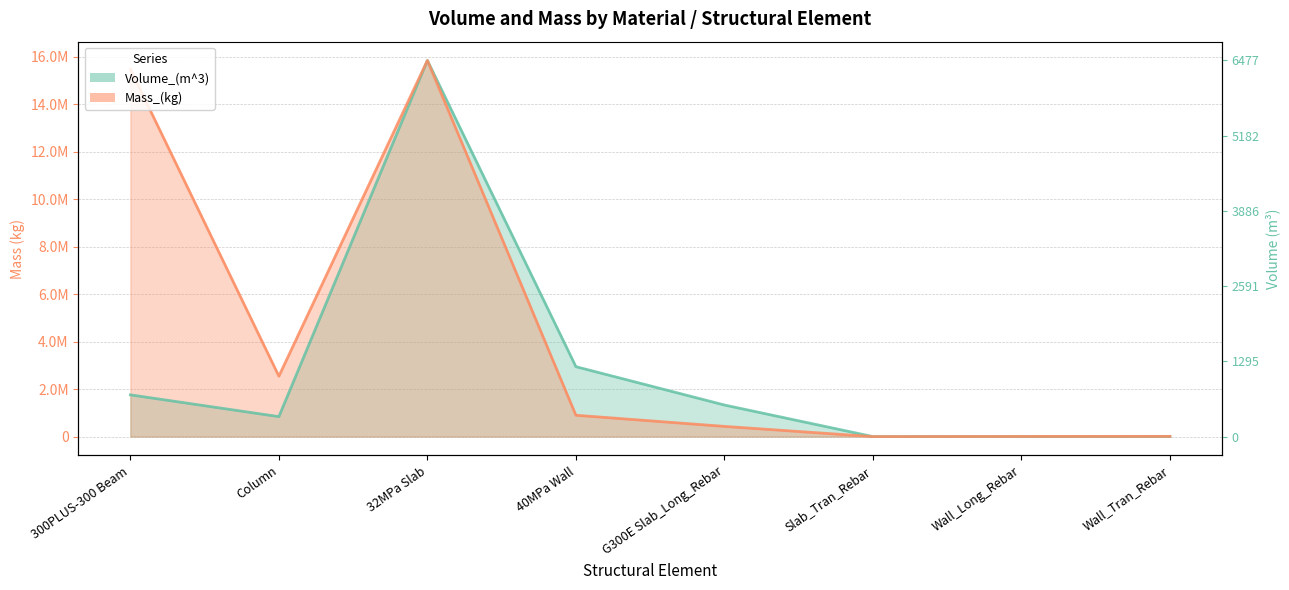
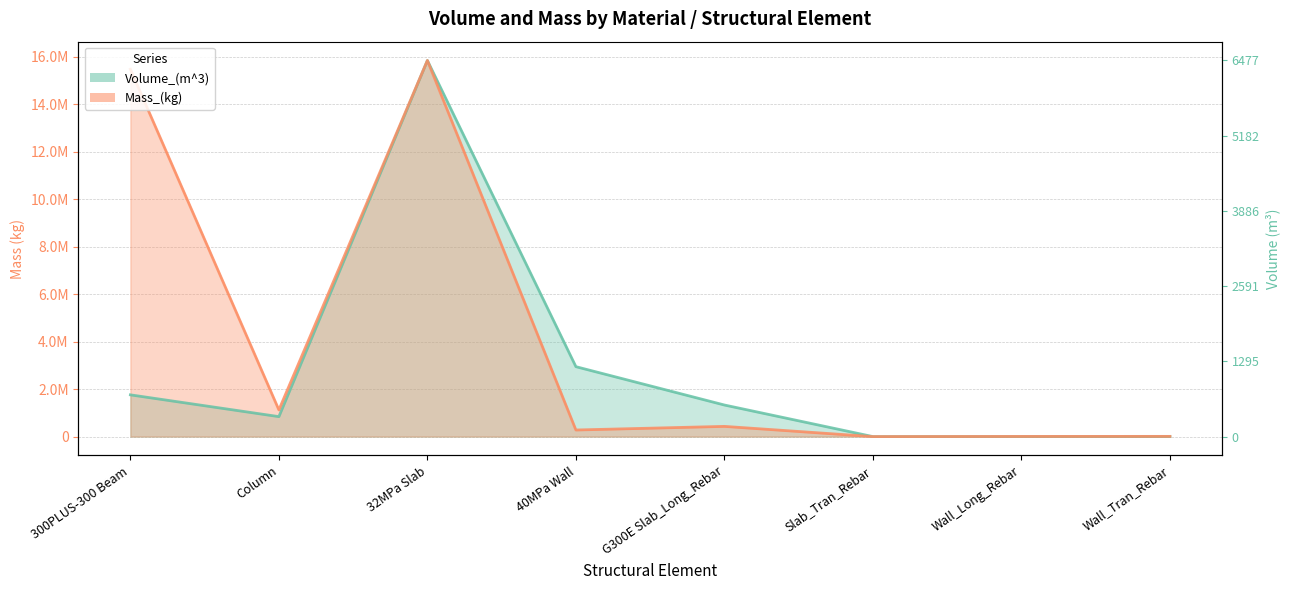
Mass_(kg), Column: 2500000 -> 1100000
Mass_(kg), 40MPa Wall: 900000 -> 300000
